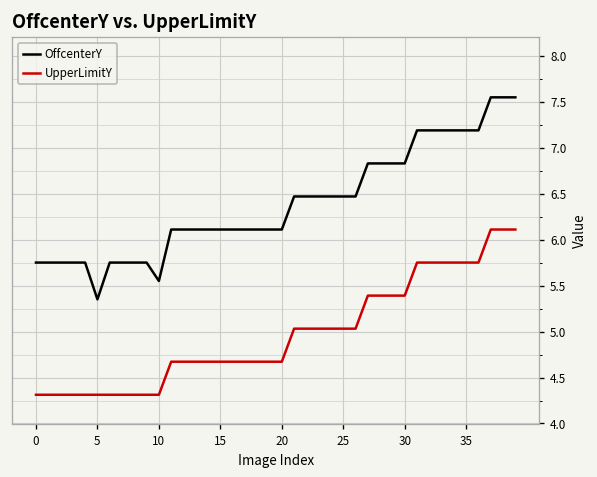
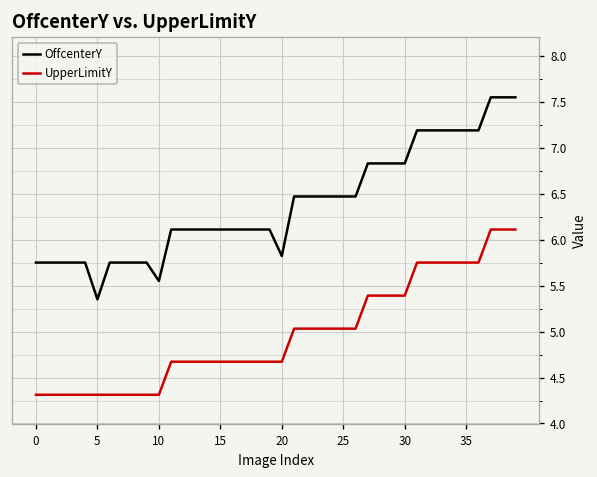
OffcenterY, 20: 6.1 -> 5.8
